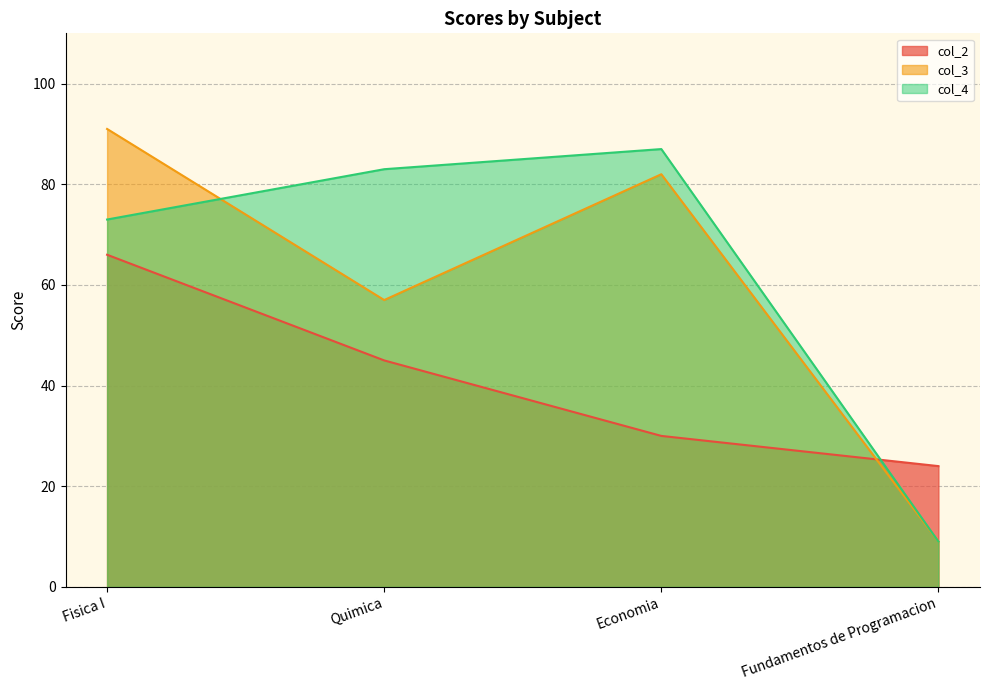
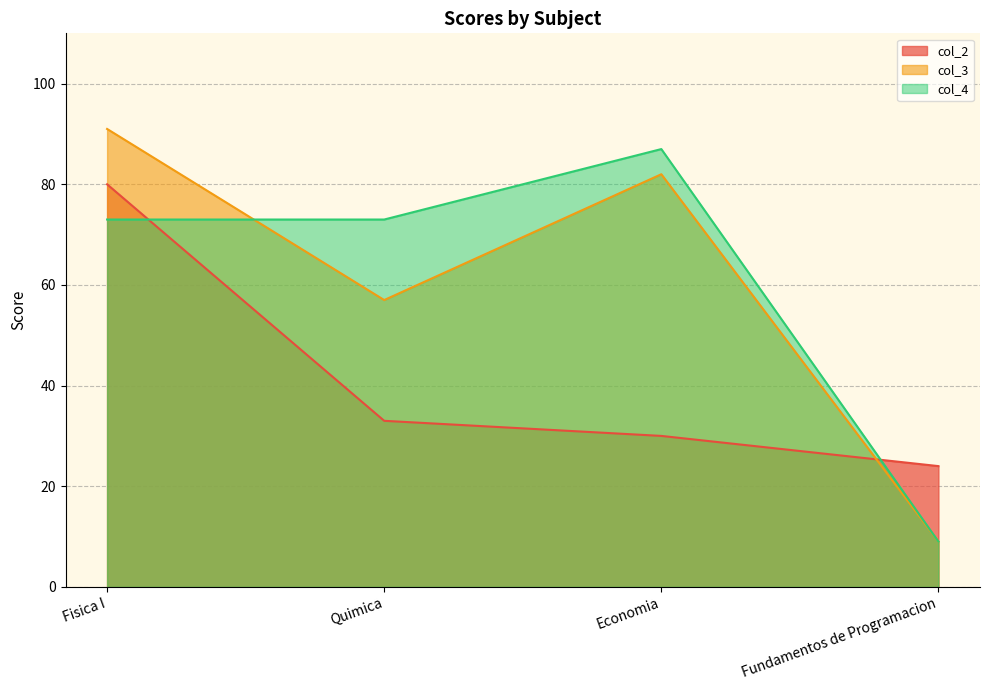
col_2, Fisica I: 66 -> 80
col_2, Quimica: 45 -> 33
col_4, Quimica: 83 -> 73
